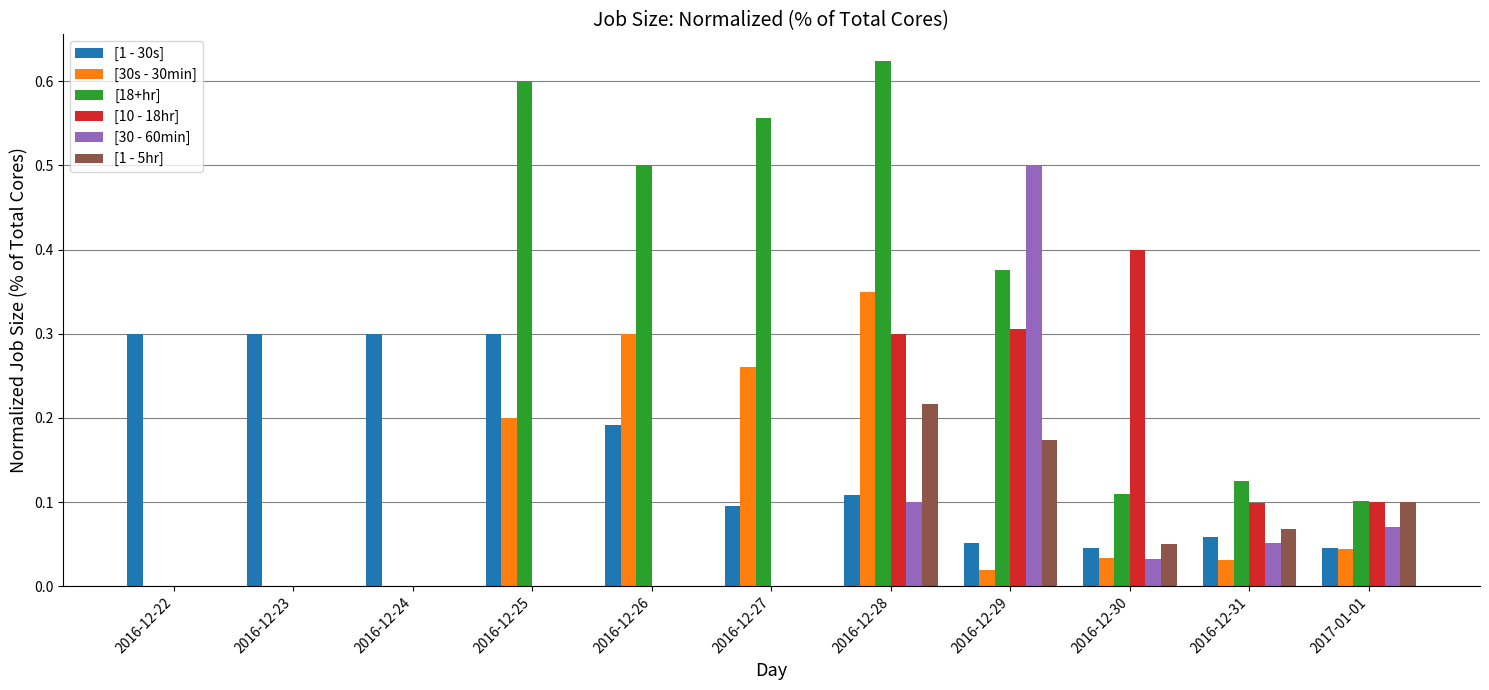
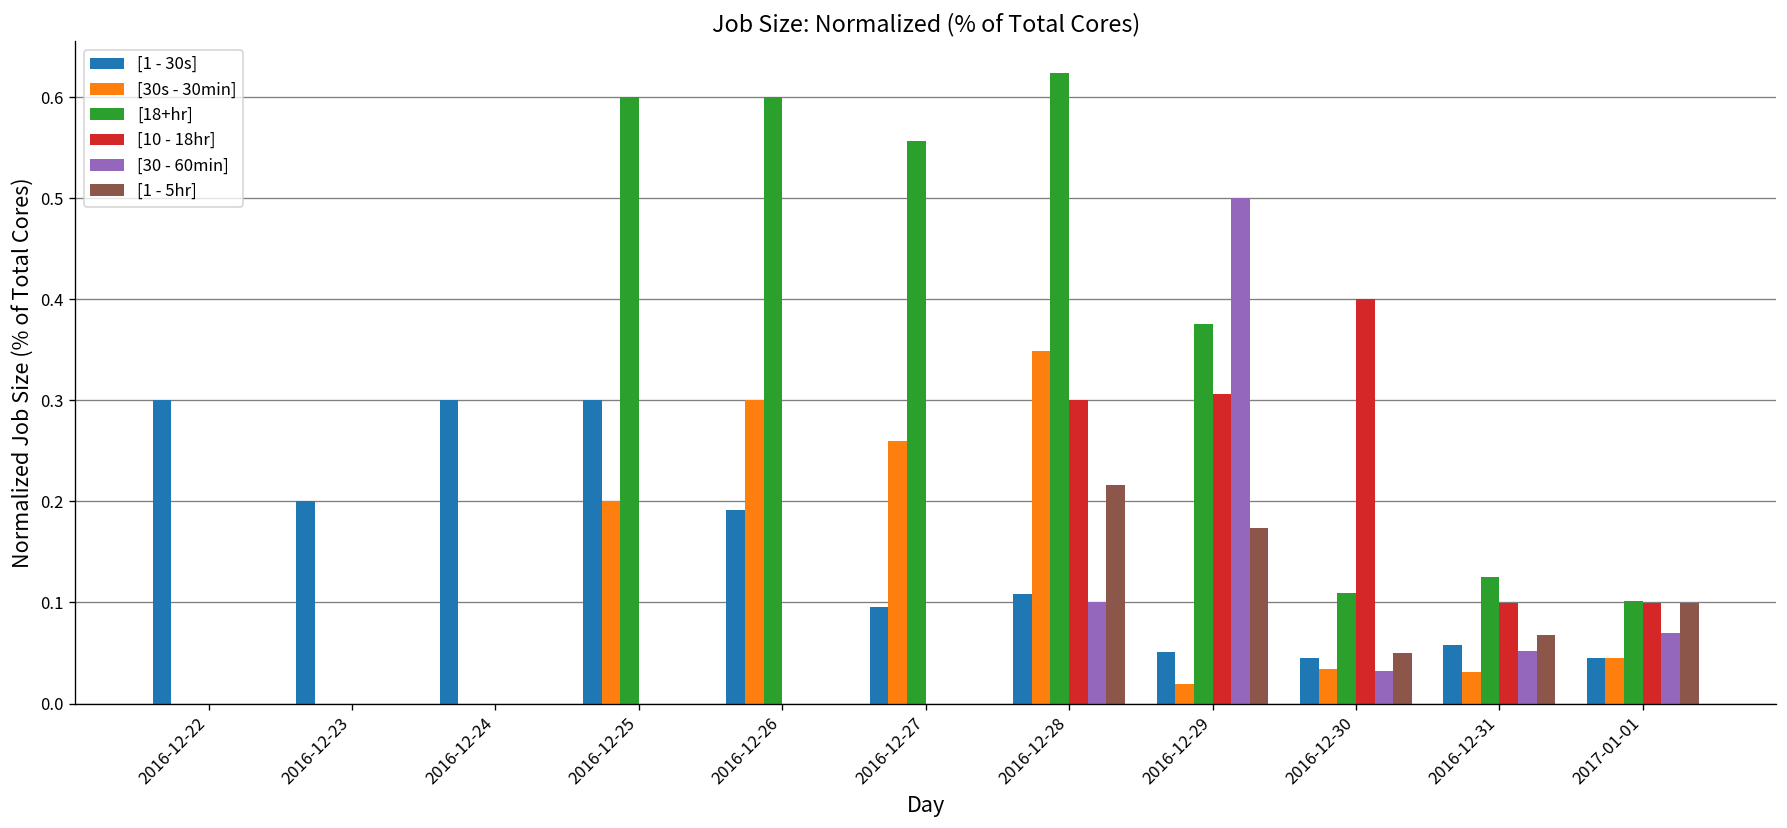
[1 - 30s], 2016-12-23: 0.3 -> 0.2
[18+hr], 2016-12-26: 0.5 -> 0.6
